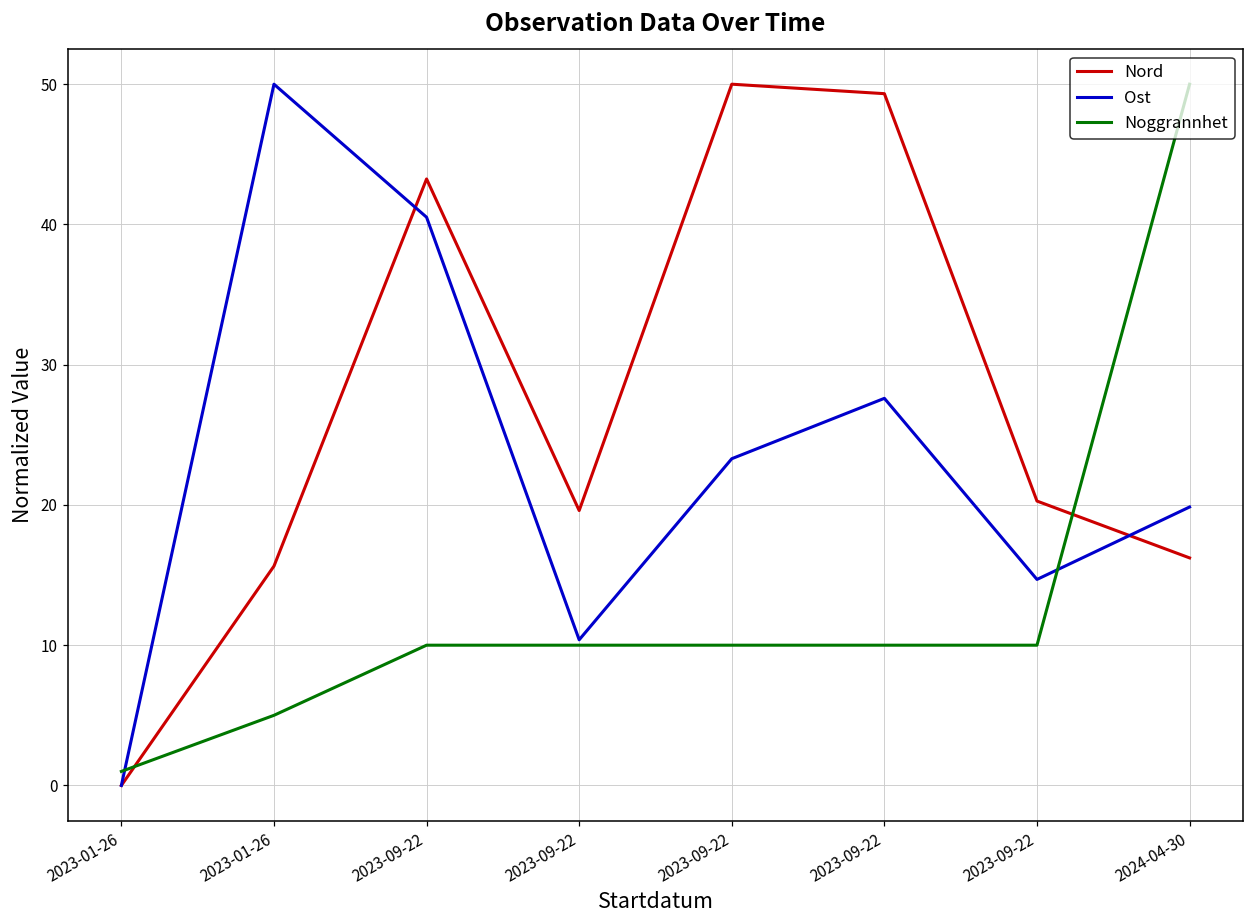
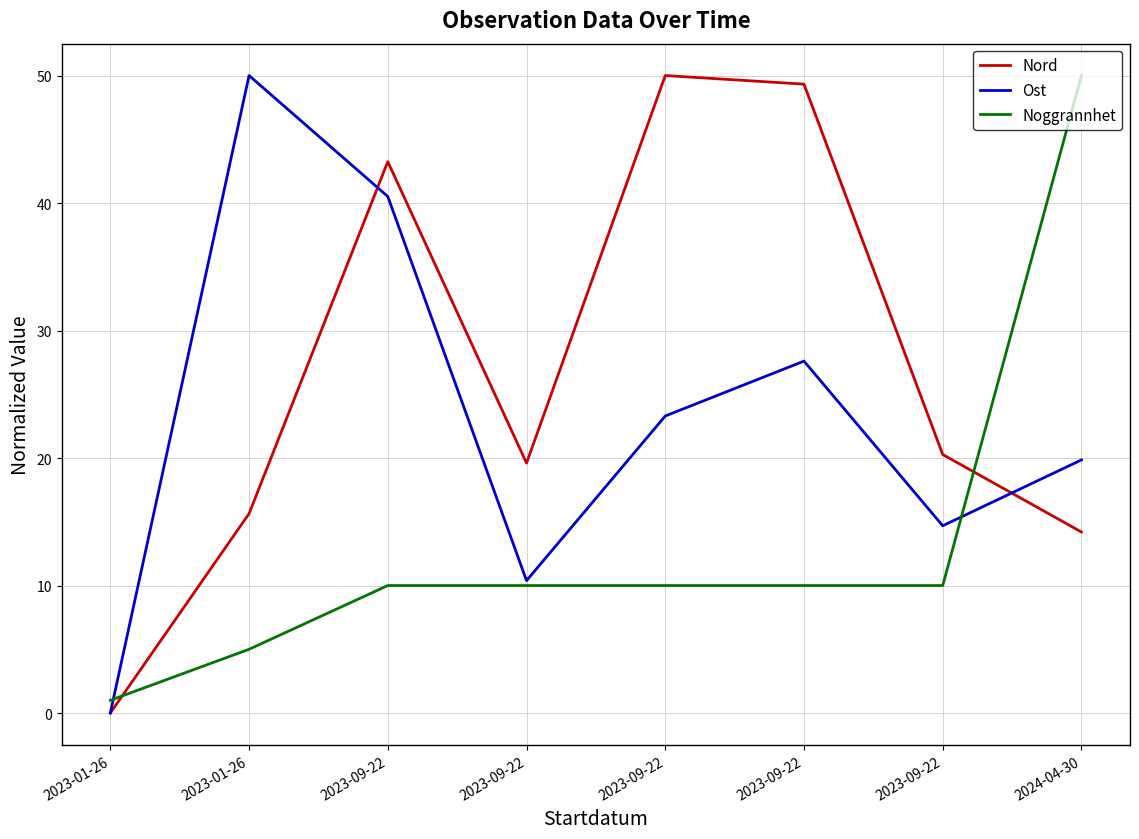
Nord, 2024-04-30: 16.2 -> 14.2
